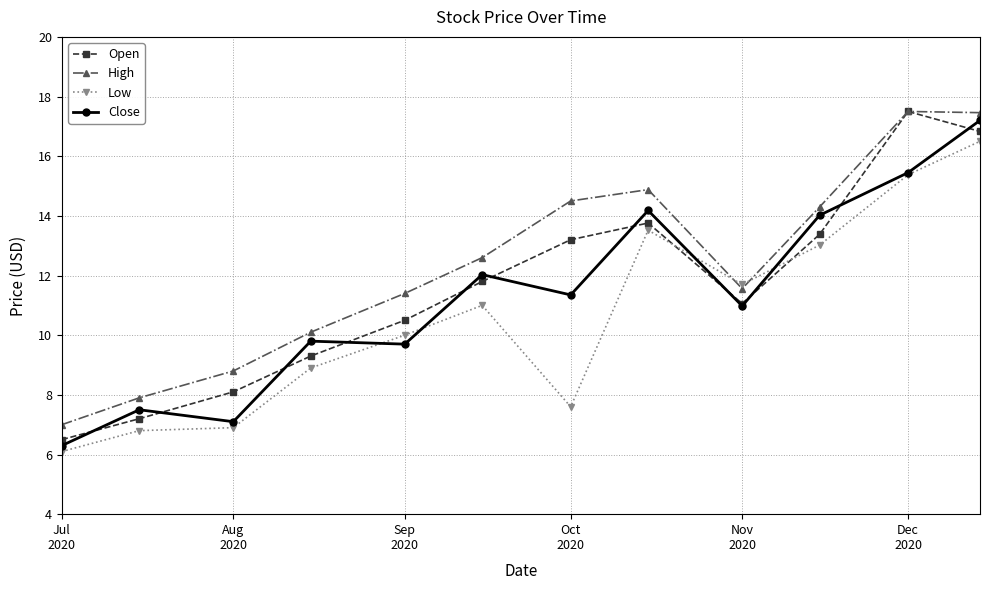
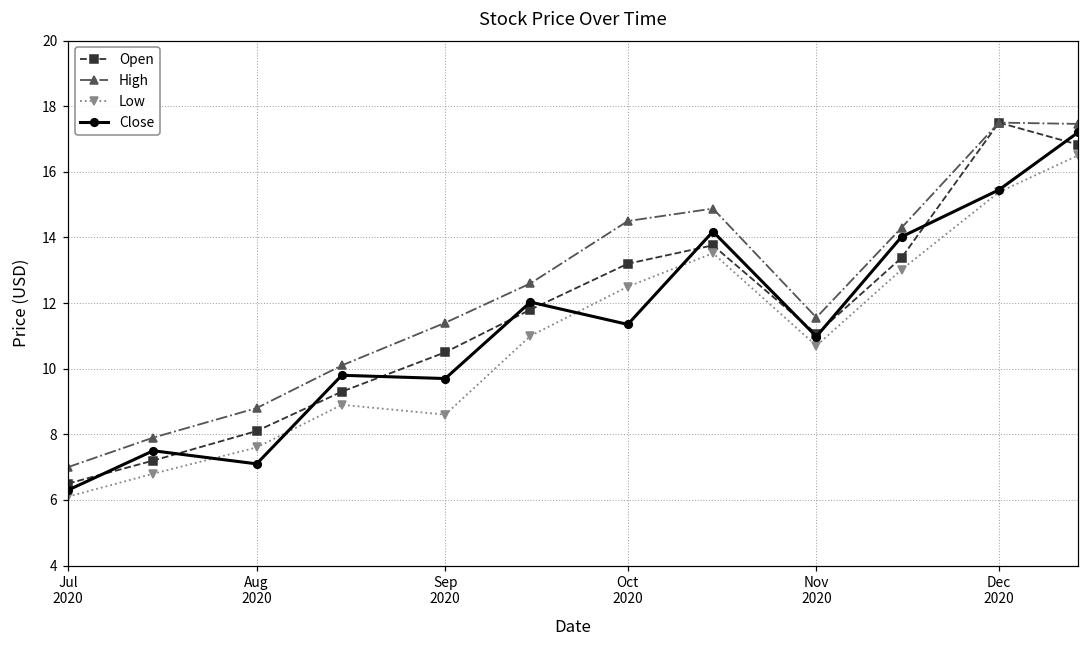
Low, Aug 2020: 6.9 -> 7.6
Low, Sep 2020: 10.0 -> 8.6
Low, Oct 2020: 7.6 -> 12.5
Low, Nov 2020: 11.7 -> 10.7
